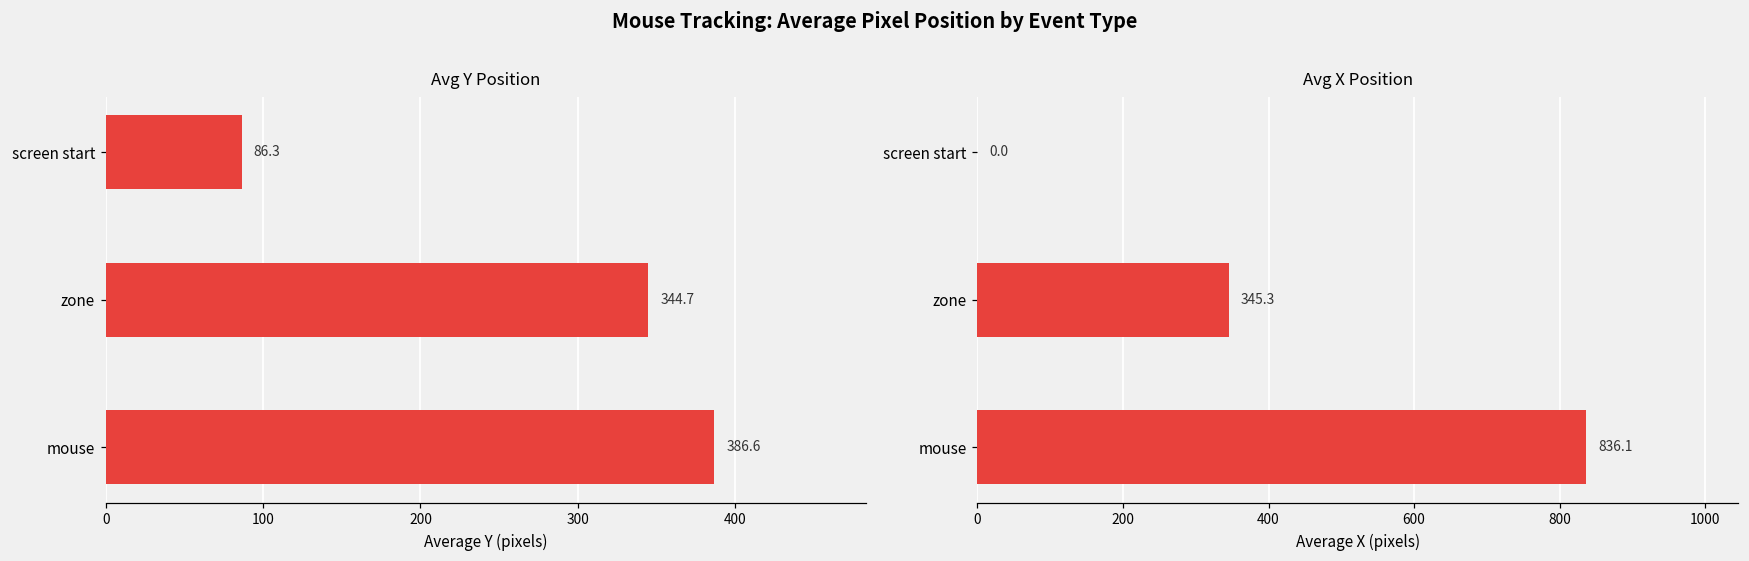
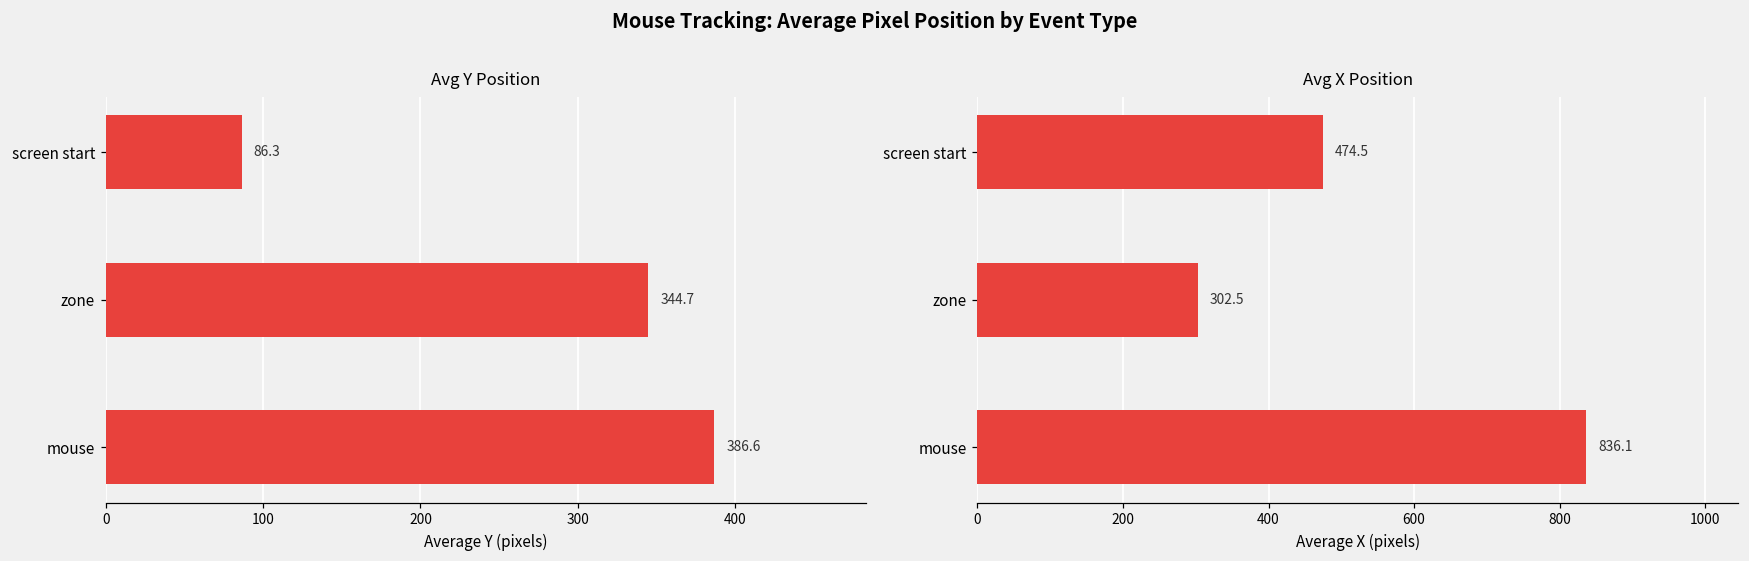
Avg X Position, screen start: 0.0 -> 474.5
Avg X Position, zone: 345.3 -> 302.5
